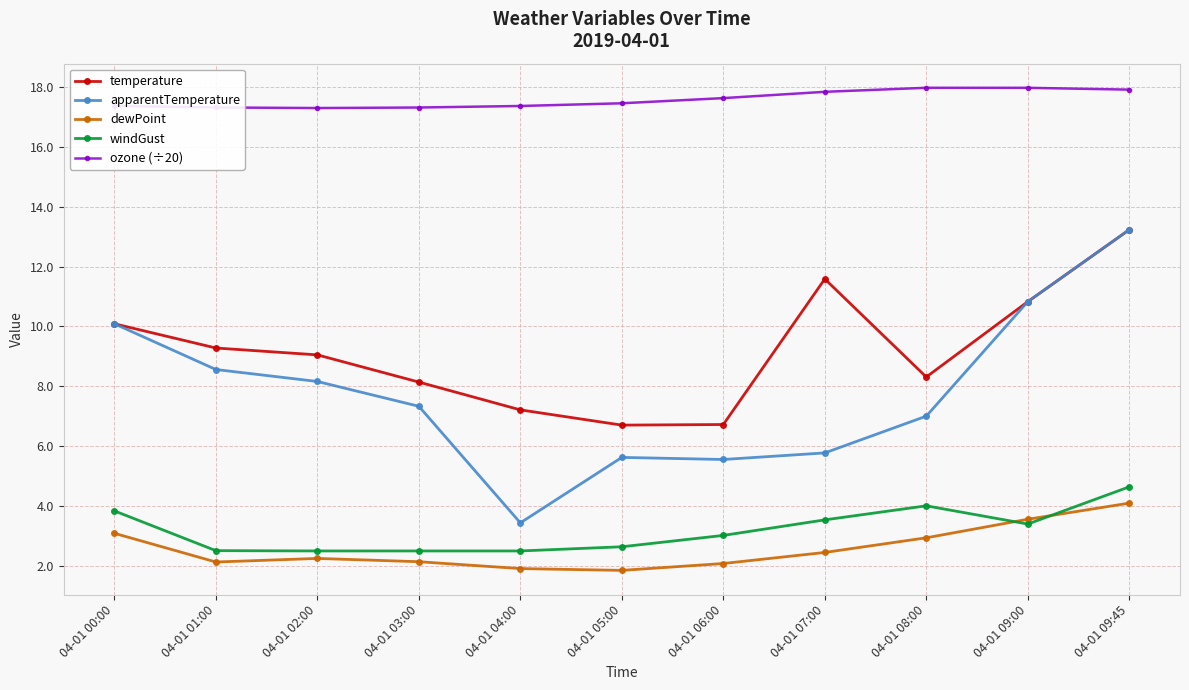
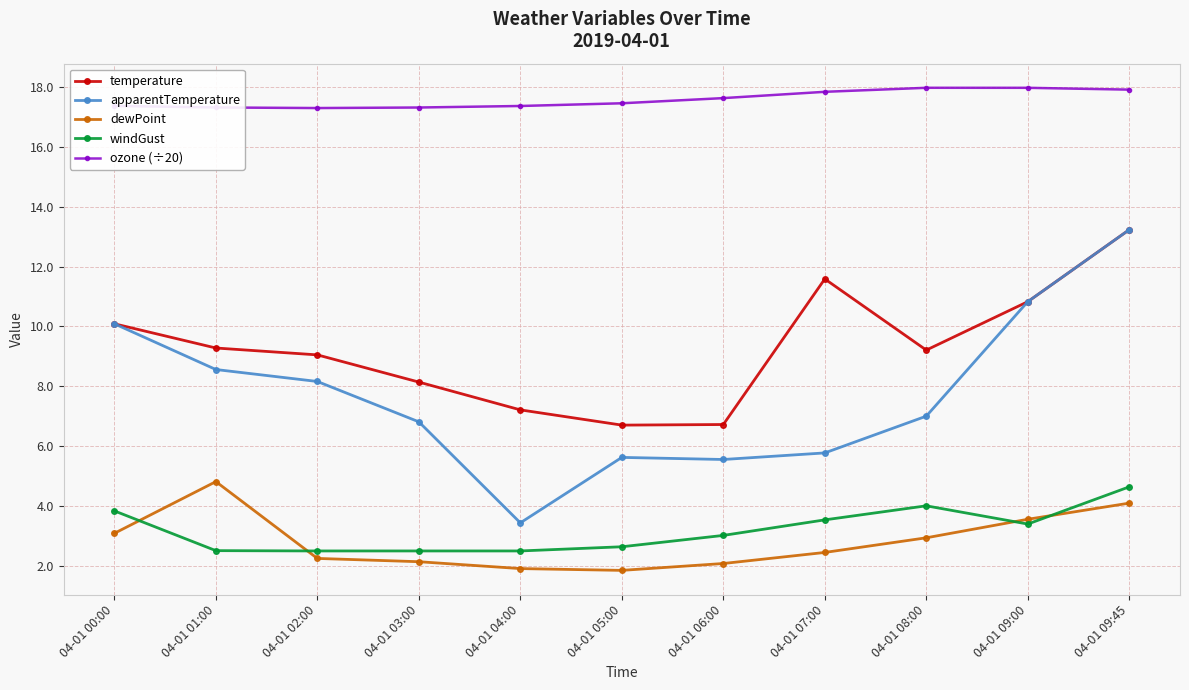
dewPoint, 04-01 01:00: 2.1 -> 4.8
apparentTemperature, 04-01 03:00: 7.3 -> 6.8
temperature, 04-01 08:00: 8.3 -> 9.2
